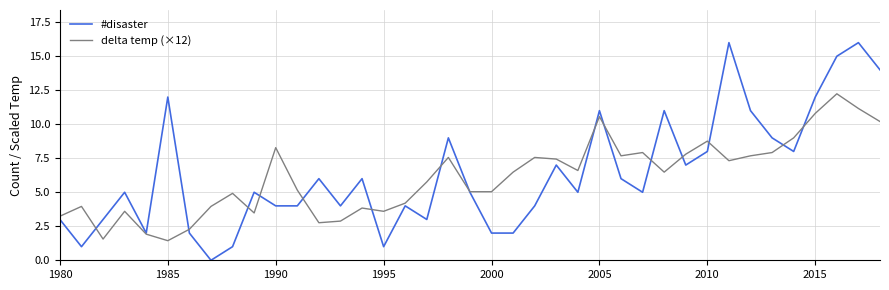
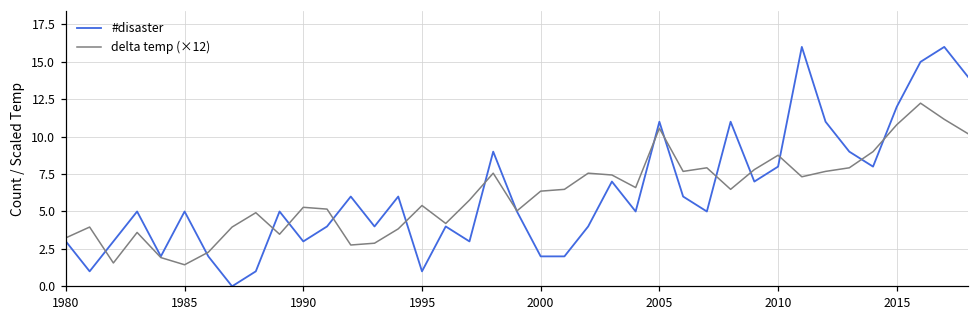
#disaster, 1985: 12 -> 5
#disaster, 1990: 4 -> 3
delta temp (×12), 1990: 8.3 -> 5.3
delta temp (×12), 1995: 3.6 -> 5.4
delta temp (×12), 2000: 5.0 -> 6.4
